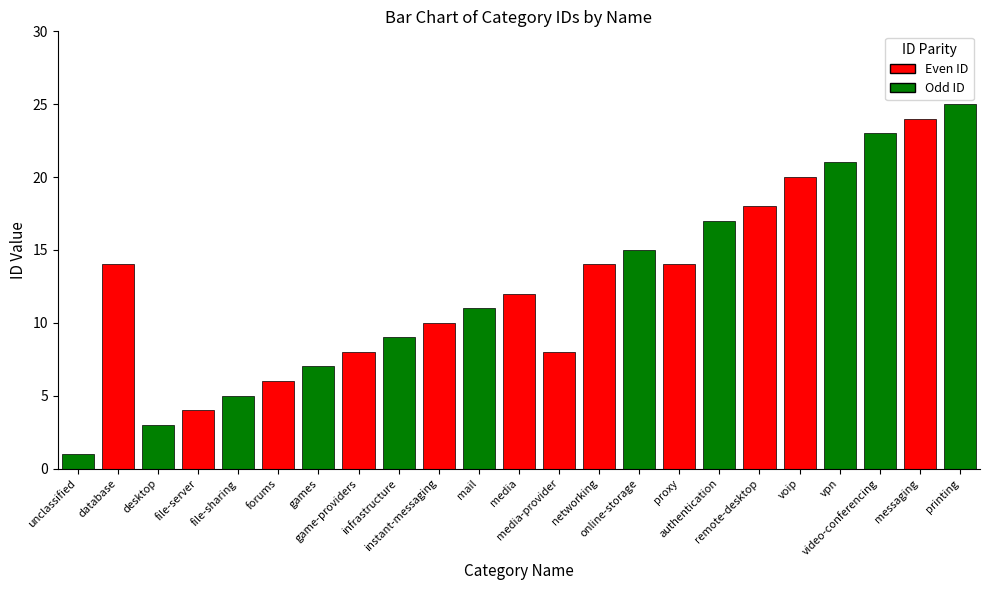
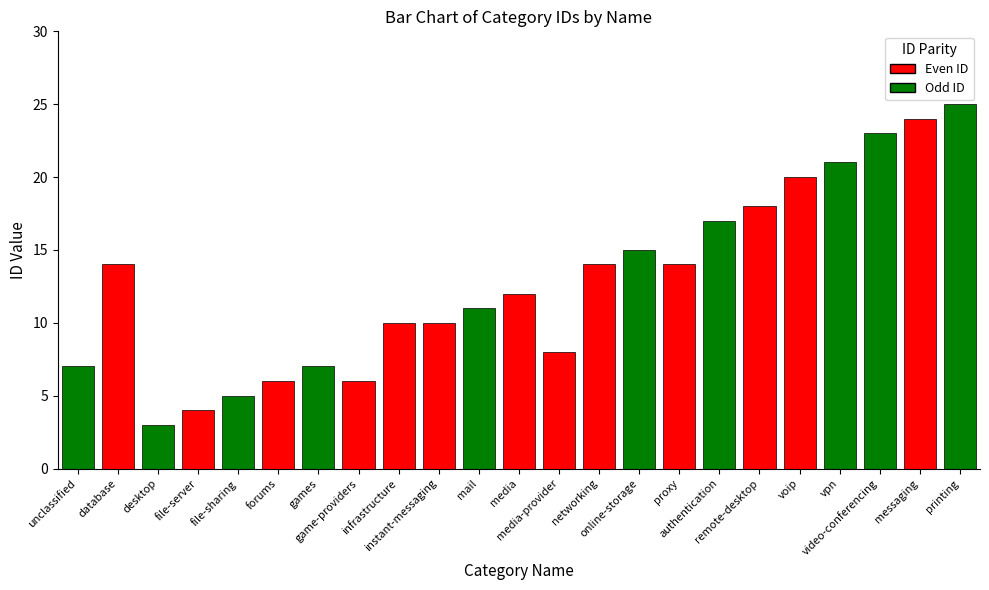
unclassified: 1 -> 7
game-providers: 8 -> 6
infrastructure: 9 -> 10
